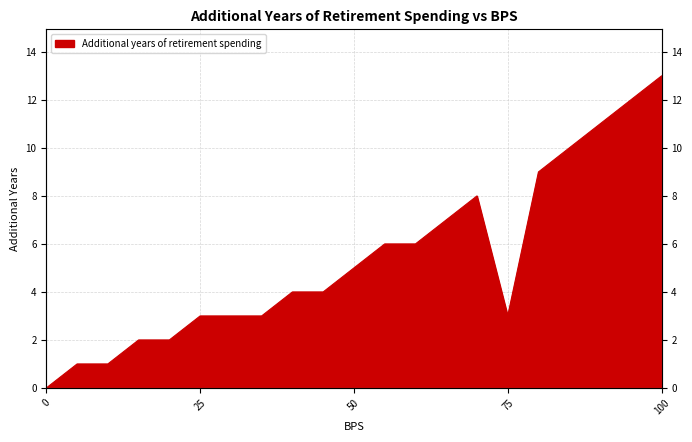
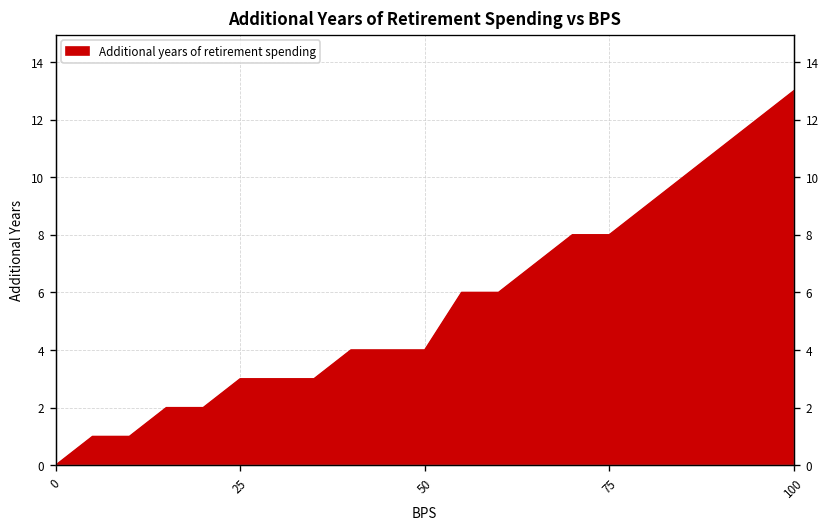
50: 5 -> 4
75: 3 -> 8
